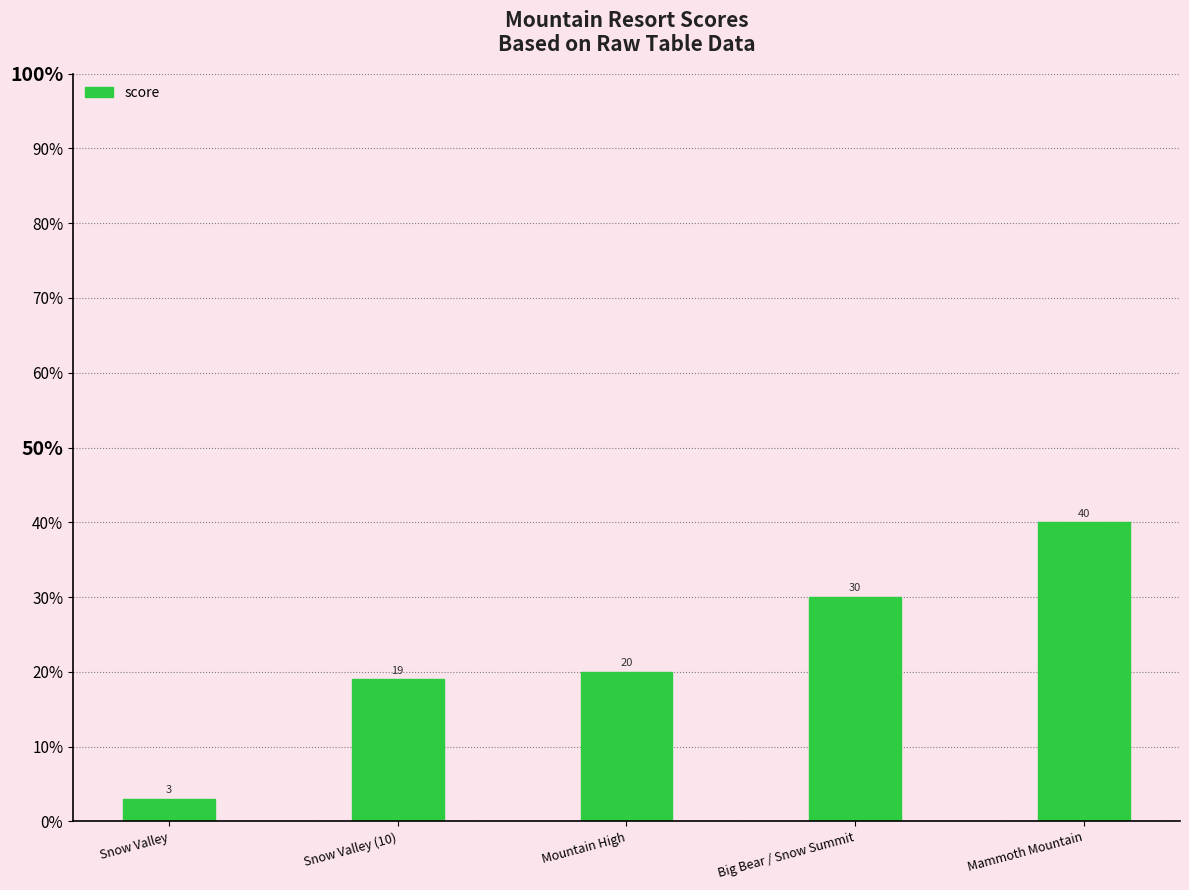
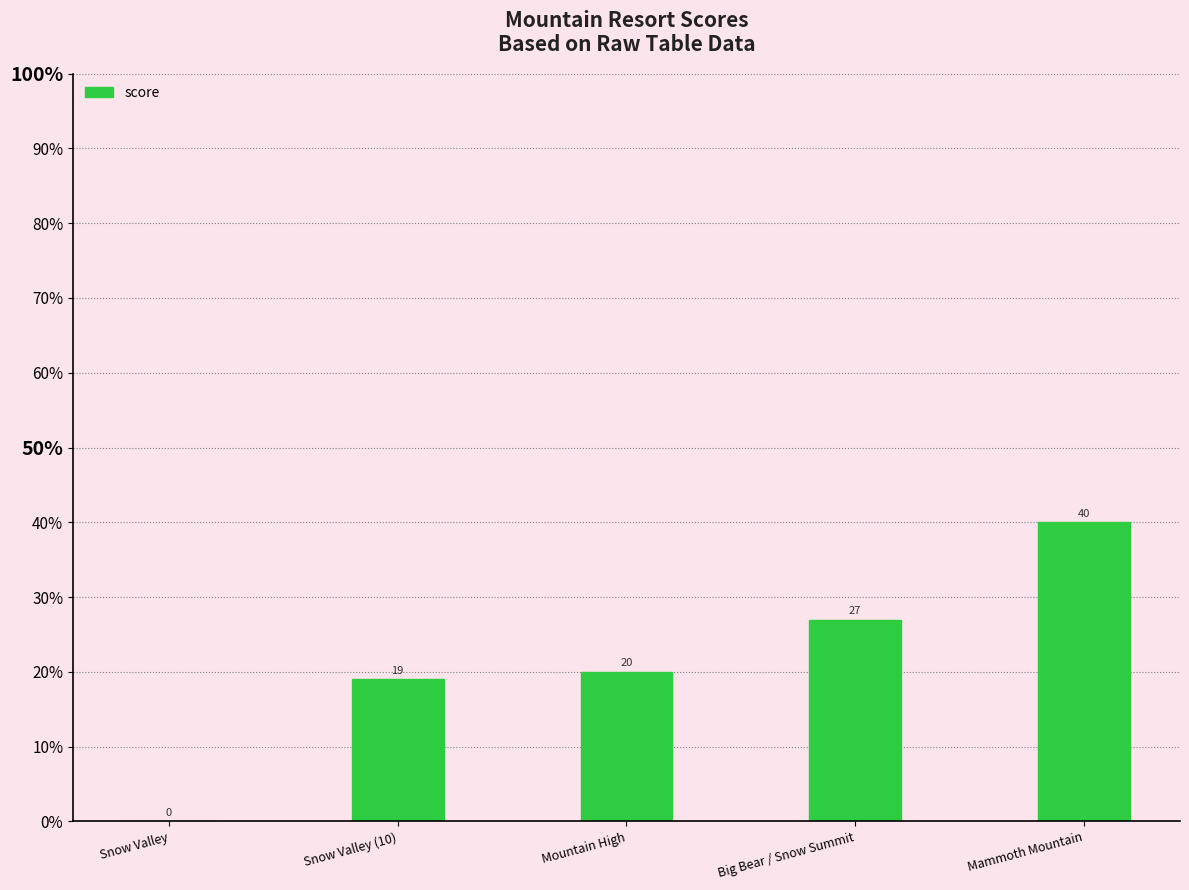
Snow Valley: 3 -> 0
Big Bear / Snow Summit: 30 -> 27
